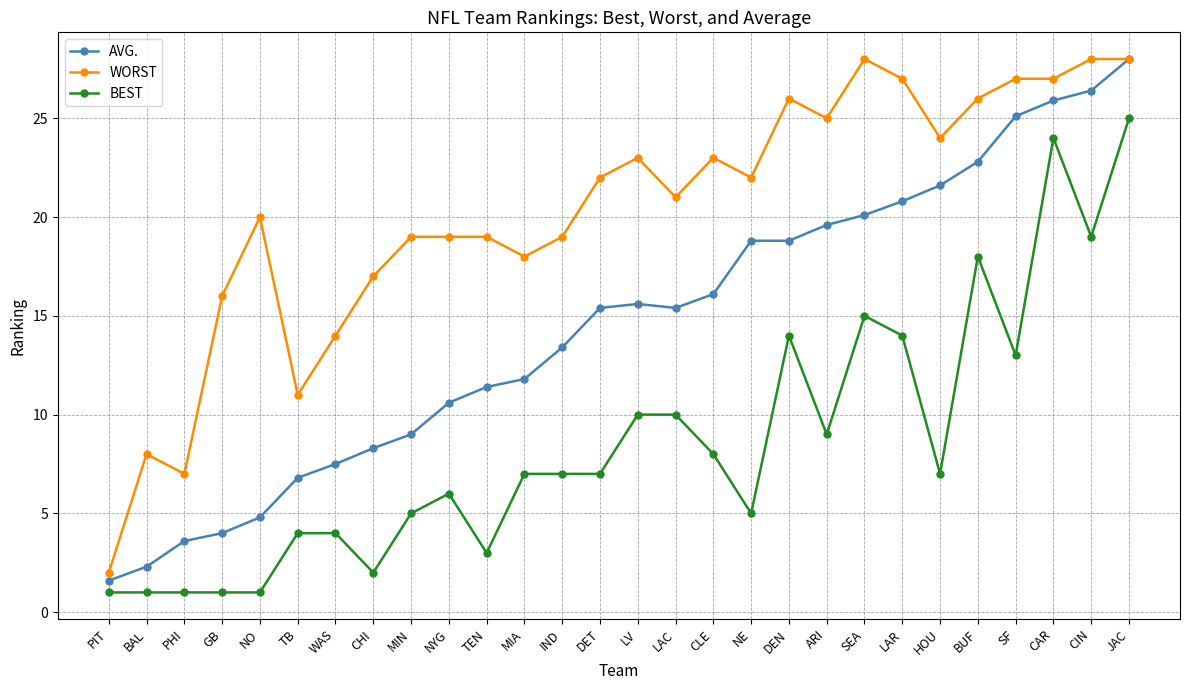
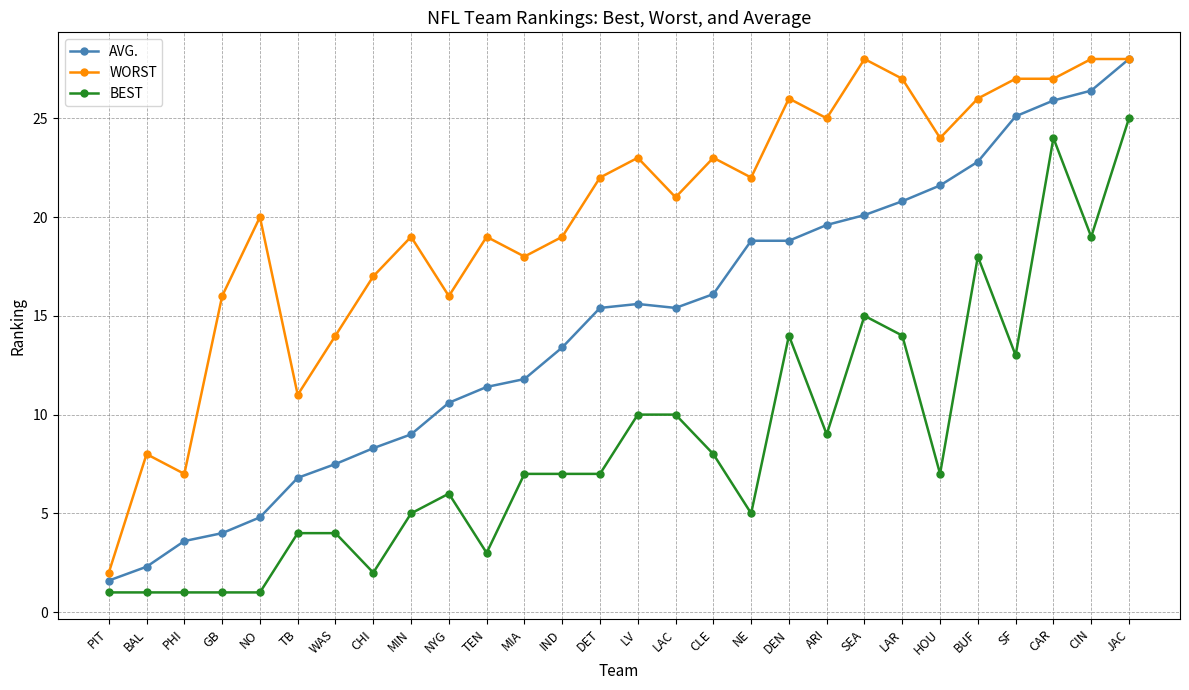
WORST, NYG: 19 -> 16
